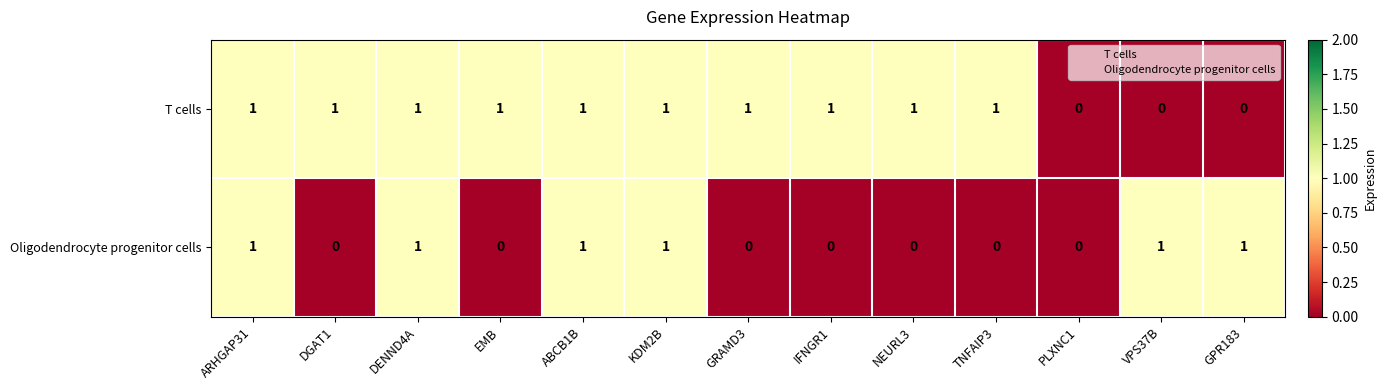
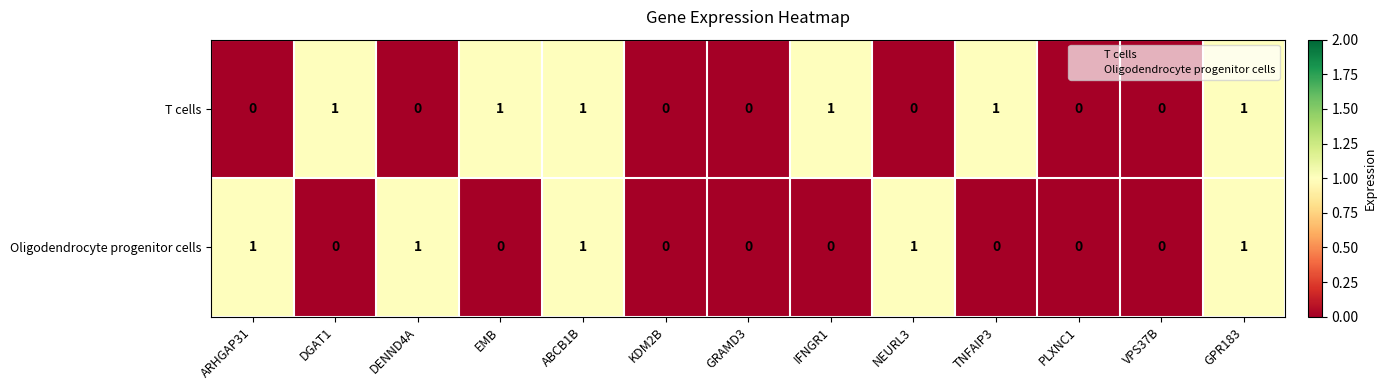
T cells, ARHGAP31: 1 -> 0
T cells, DENND4A: 1 -> 0
T cells, KDM2B: 1 -> 0
T cells, GRAMD3: 1 -> 0
T cells, NEURL3: 1 -> 0
T cells, GPR183: 0 -> 1
Oligodendrocyte progenitor cells, KDM2B: 1 -> 0
Oligodendrocyte progenitor cells, NEURL3: 0 -> 1
Oligodendrocyte progenitor cells, VPS37B: 1 -> 0
